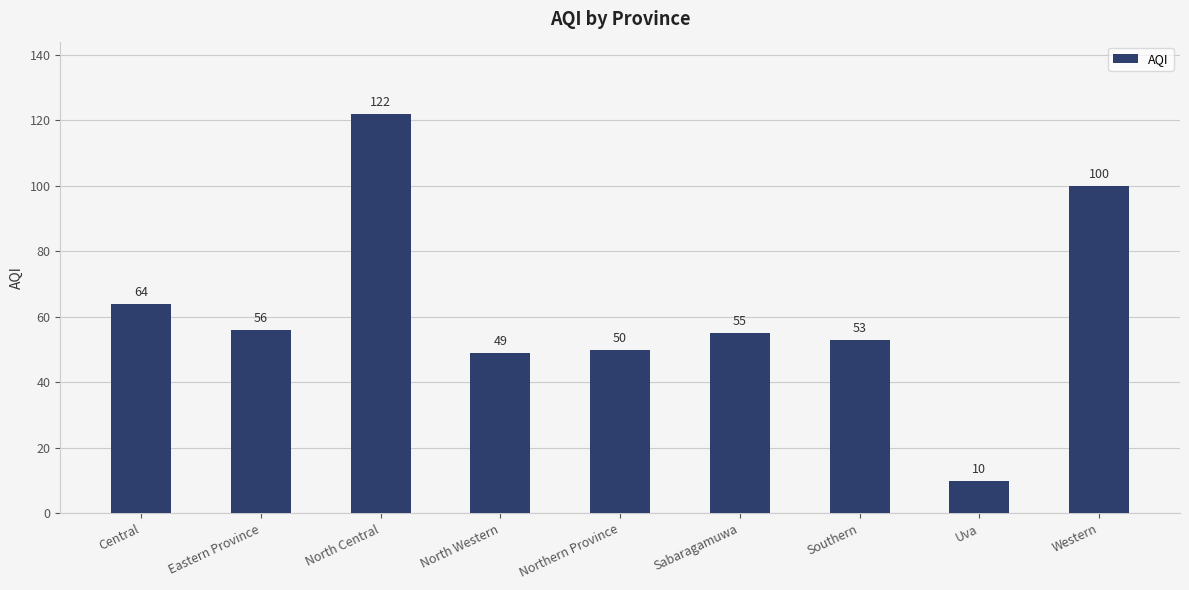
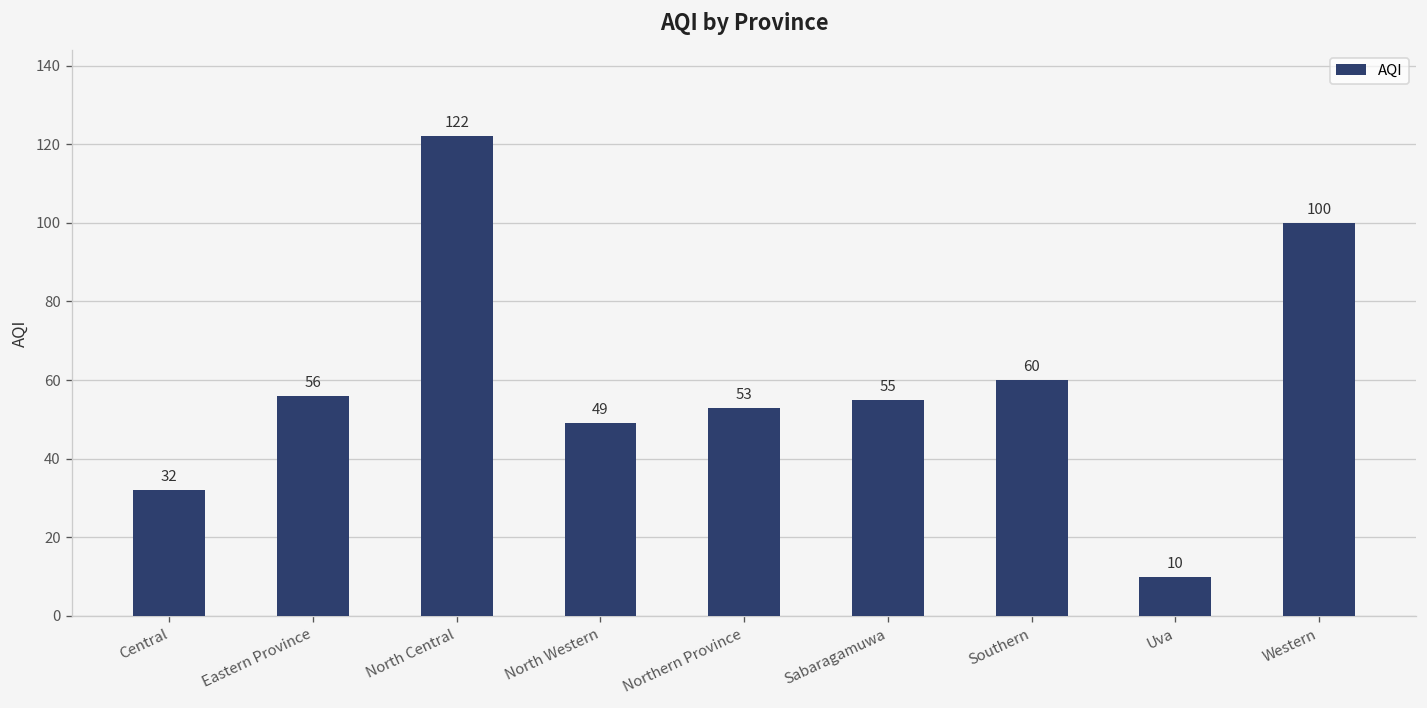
Central: 64 -> 32
Northern Province: 50 -> 53
Southern: 53 -> 60
